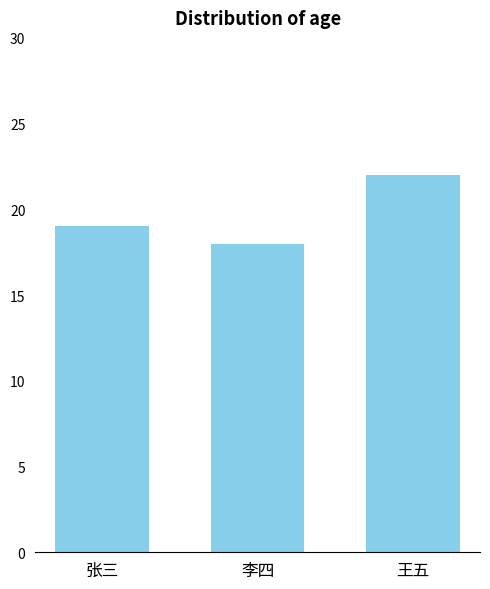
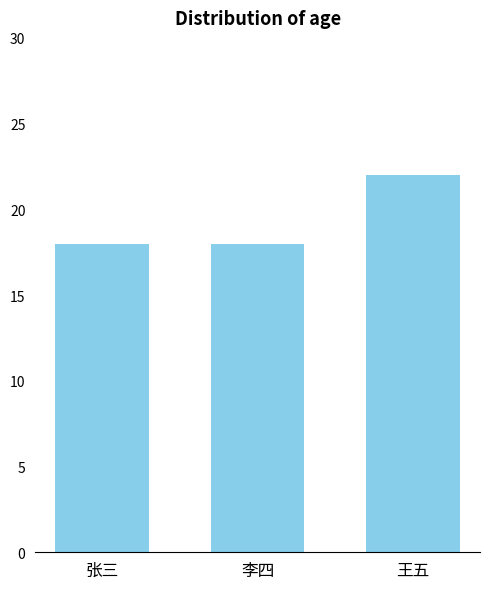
张三: 19 -> 18
